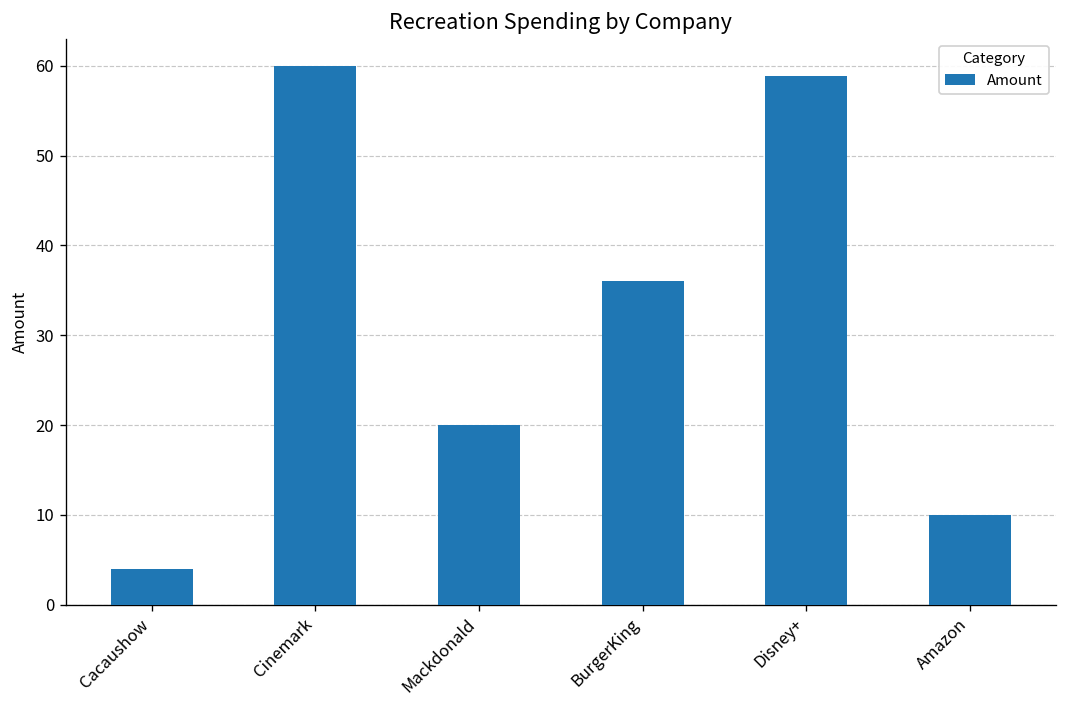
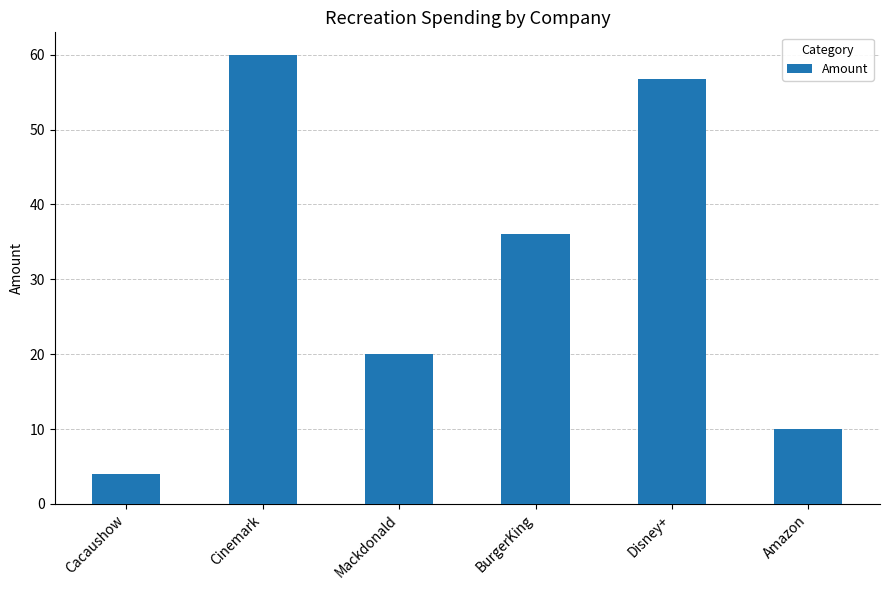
Disney+: 59 -> 57
